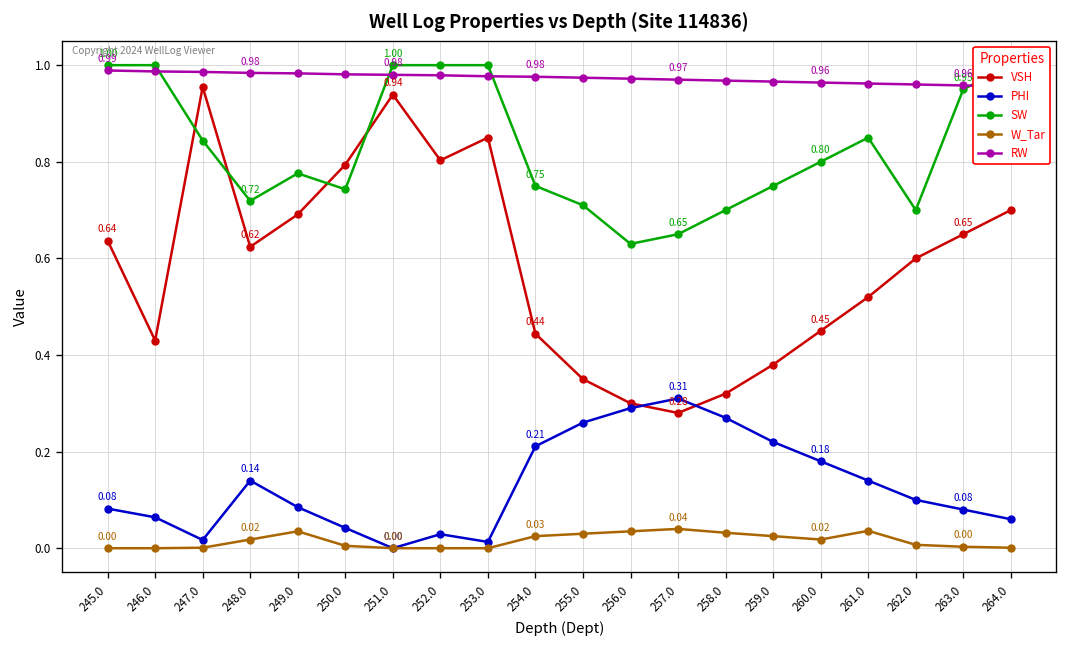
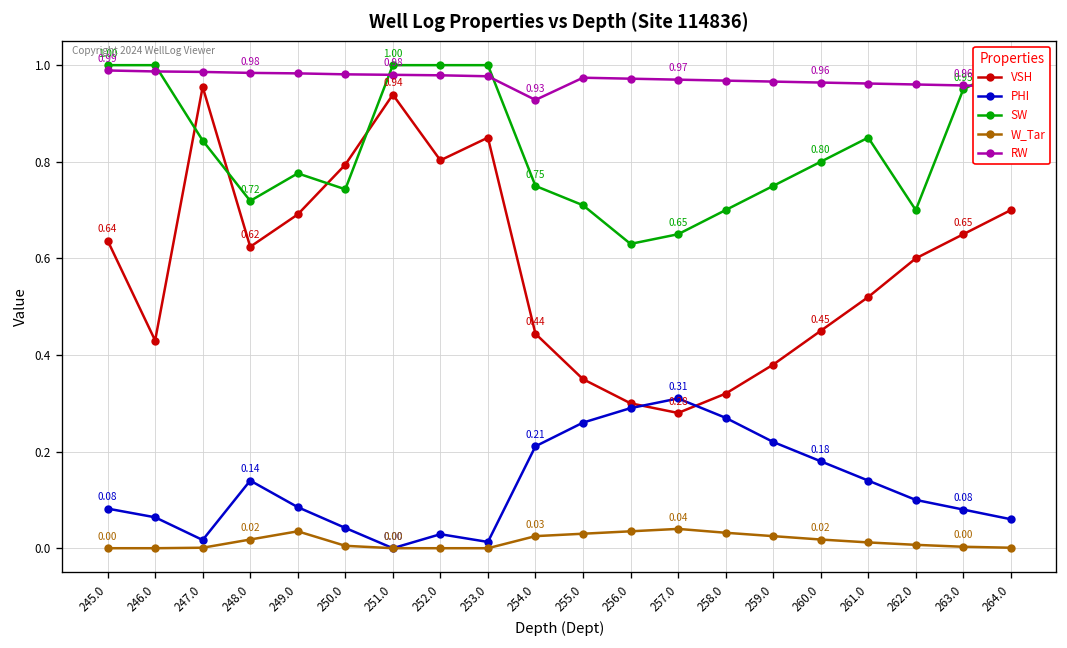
RW, 254.0: 0.98 -> 0.93
W_Tar, 261.0: 0.04 -> 0.01
